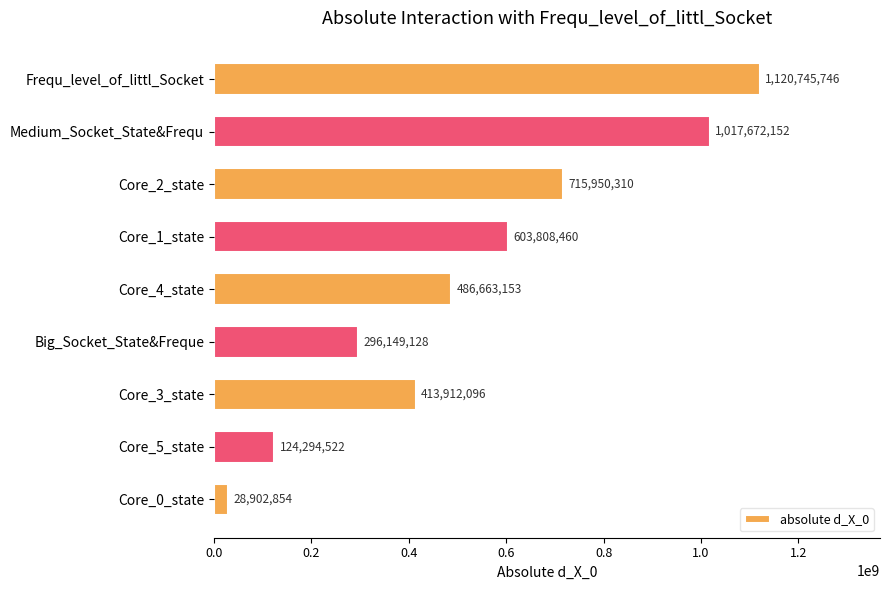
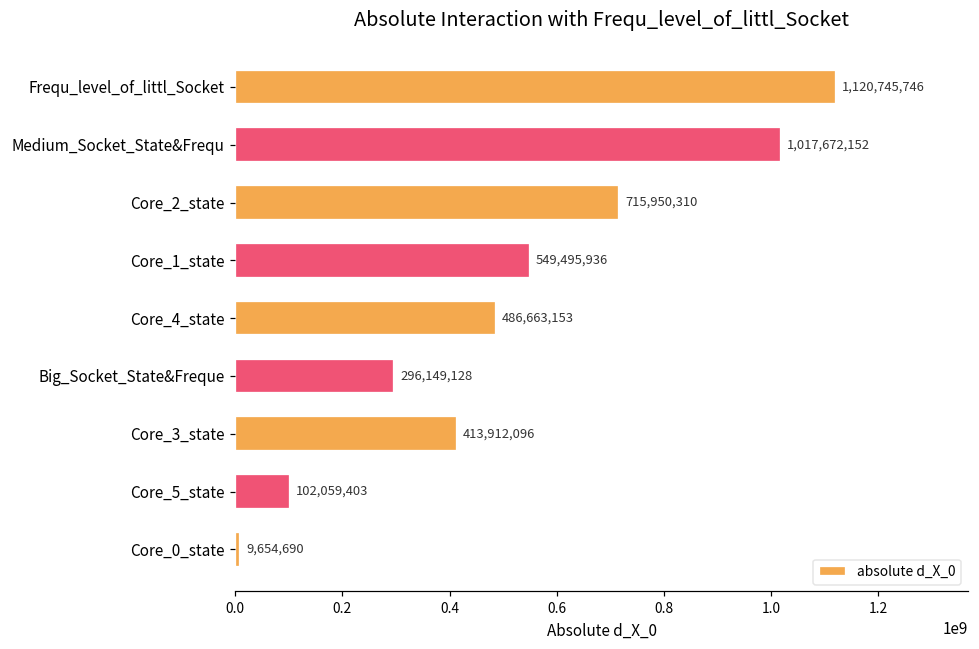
Core_1_state: 603,808,460 -> 549,495,936
Core_5_state: 124,294,522 -> 102,059,403
Core_0_state: 28,902,854 -> 9,654,690
